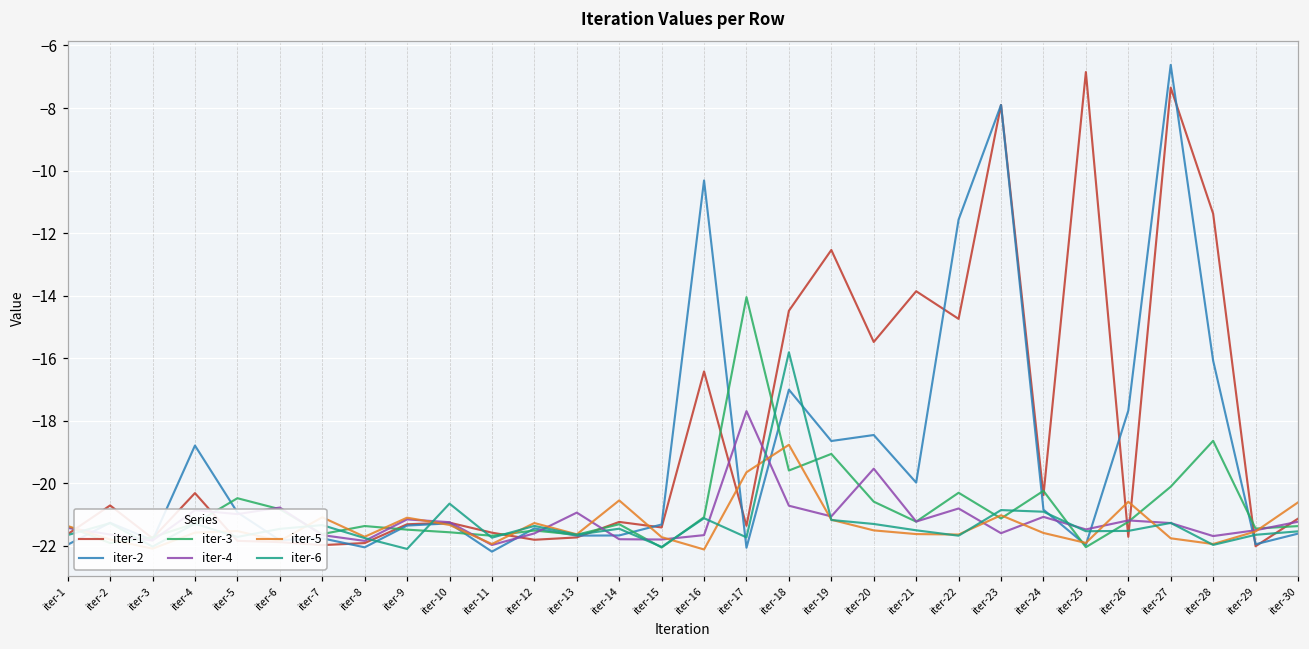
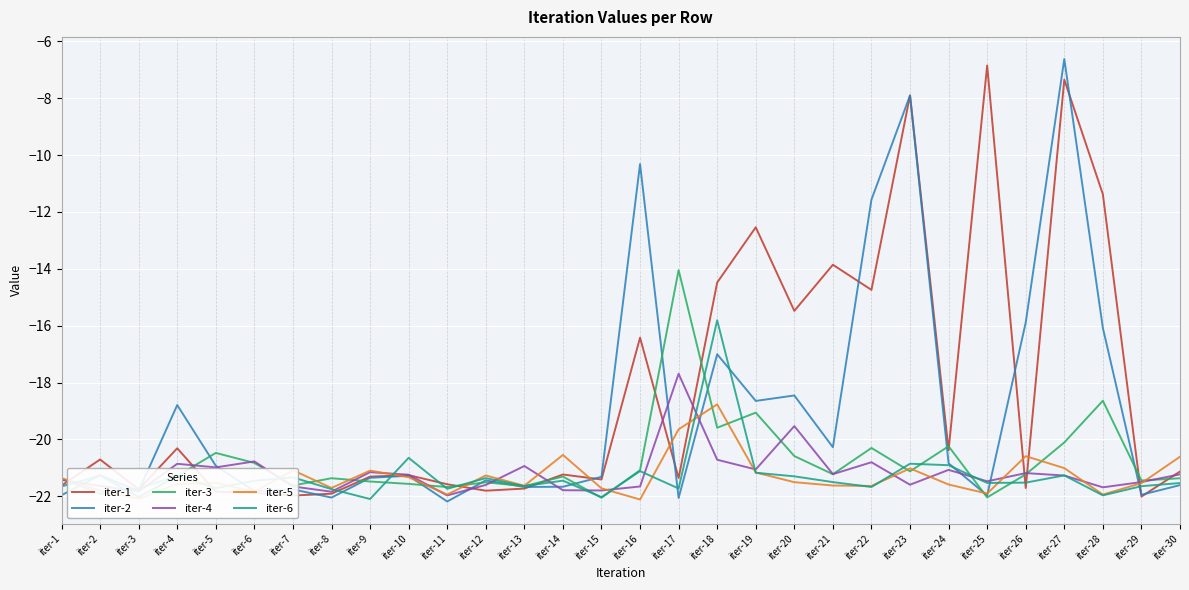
iter-2, iter-21: -20.0 -> -20.3
iter-2, iter-26: -17.7 -> -15.9
iter-5, iter-27: -21.8 -> -21.0
